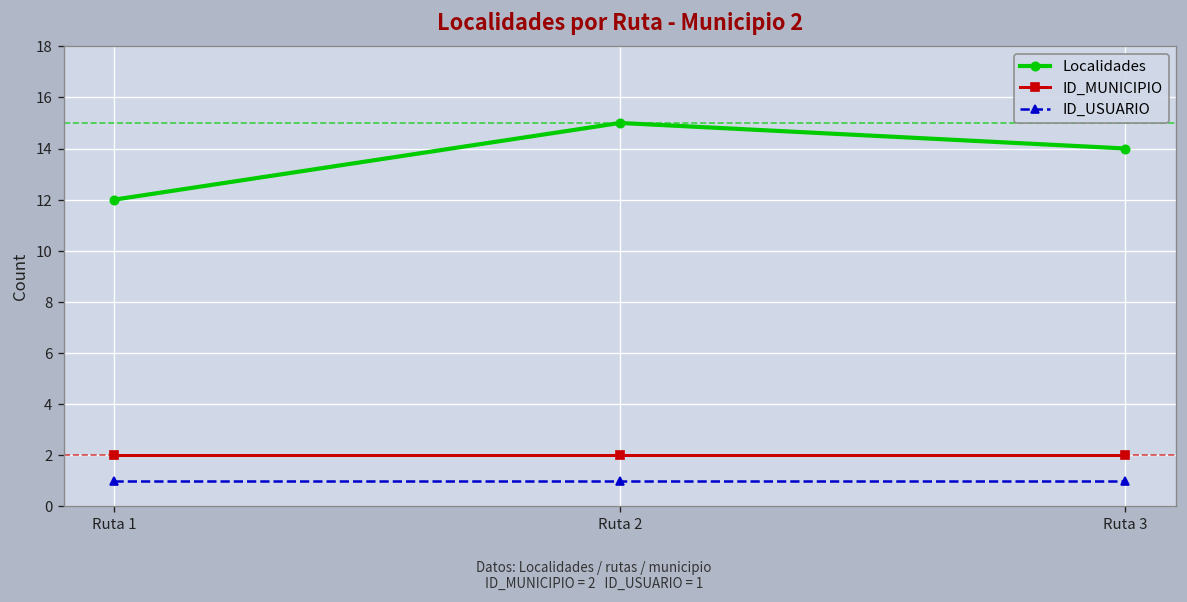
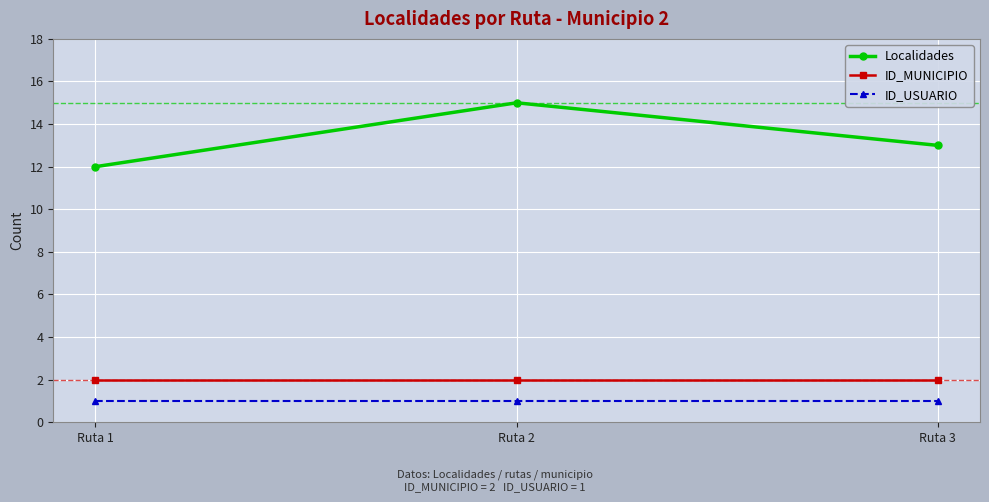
Localidades, Ruta 3: 14 -> 13
